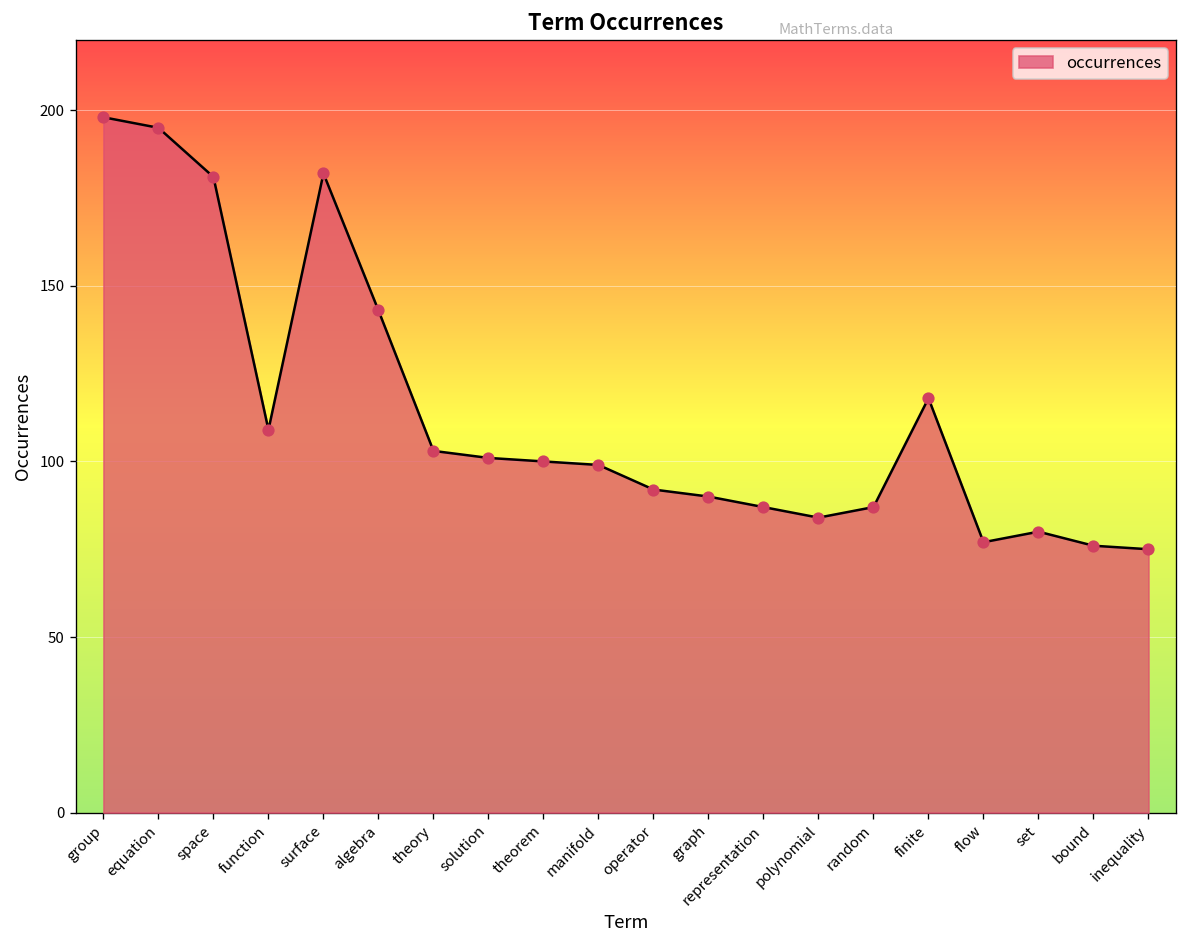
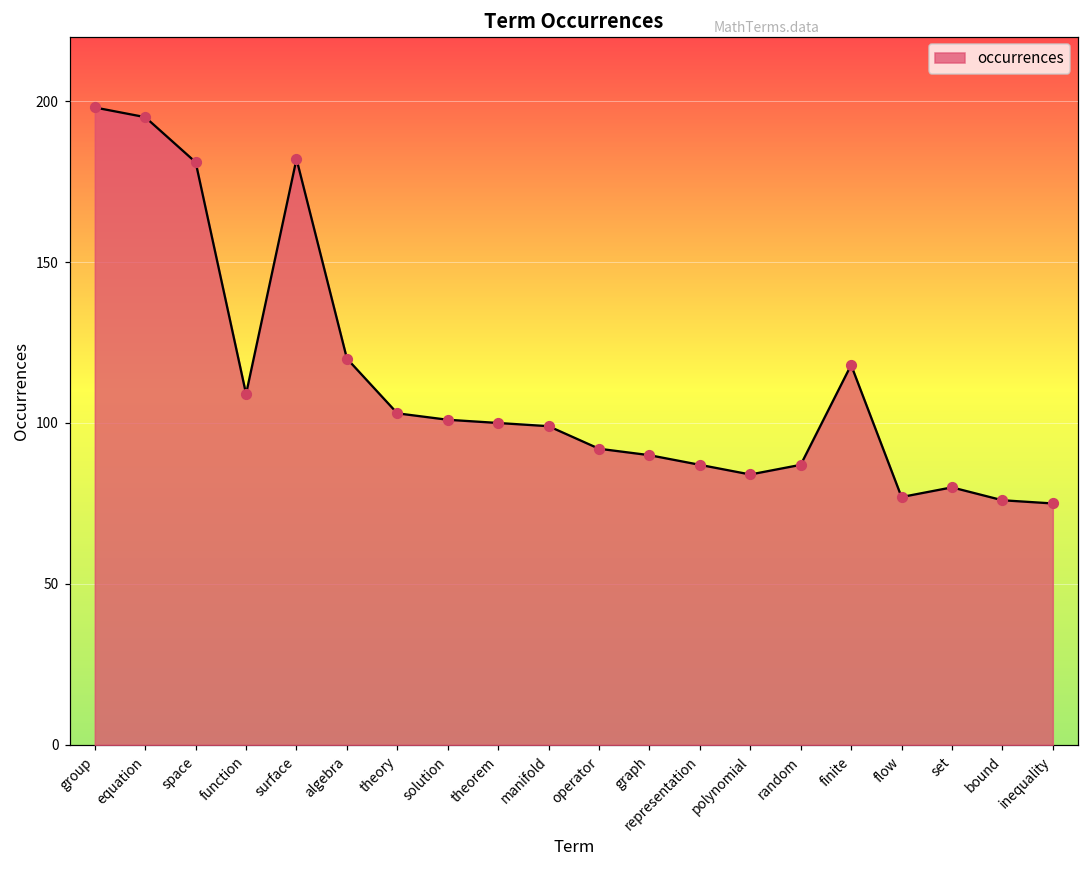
algebra: 143 -> 120
